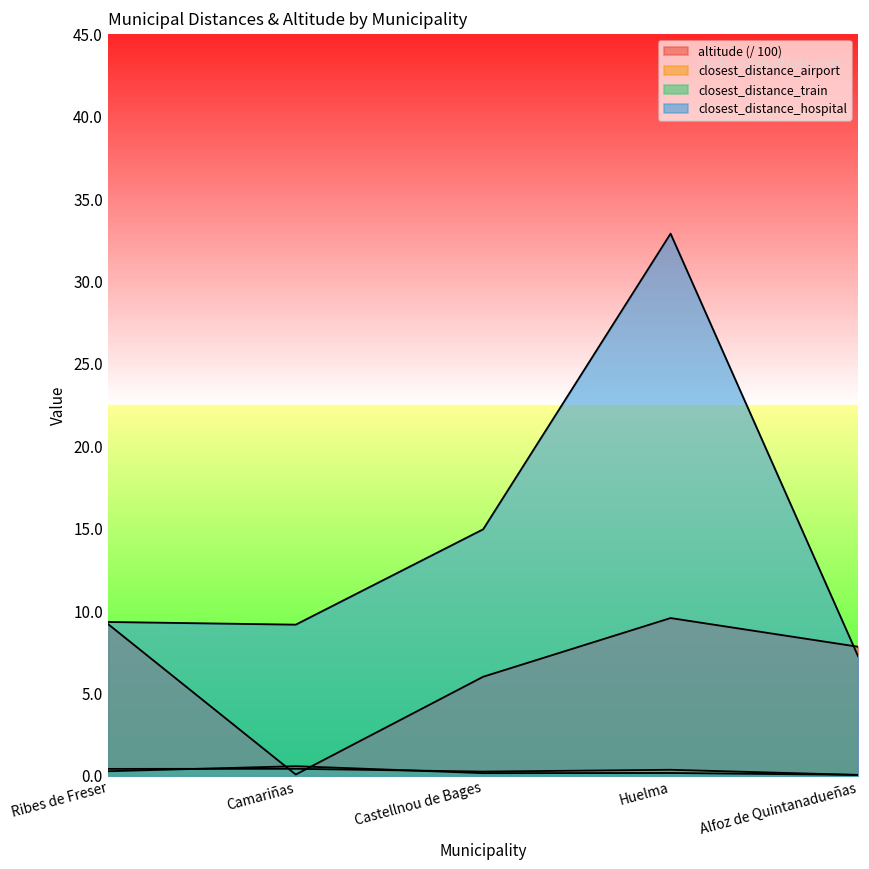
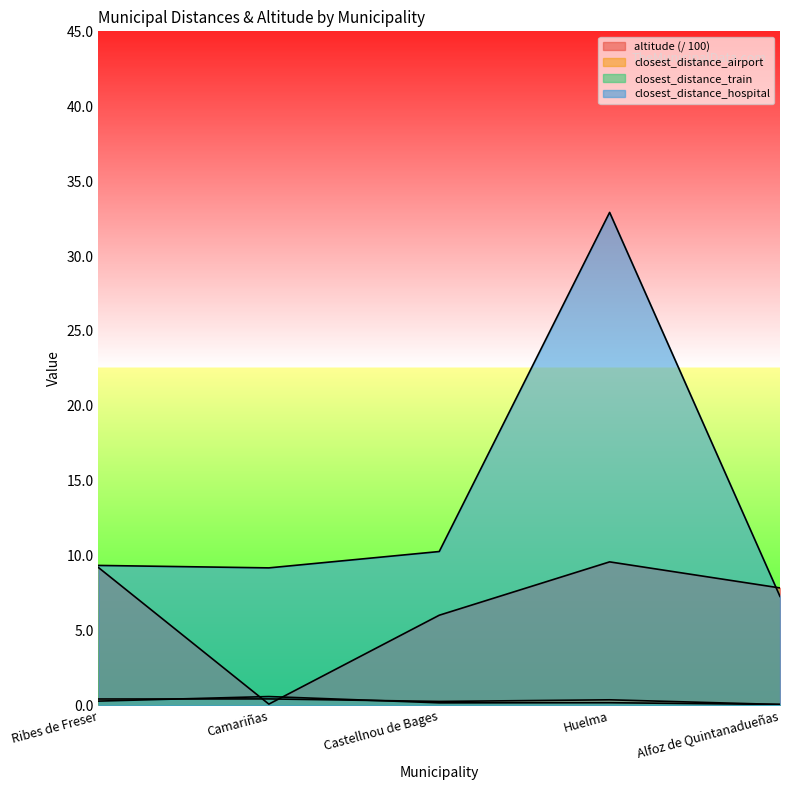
closest_distance_hospital, Castellnou de Bages: 15.0 -> 10.3
